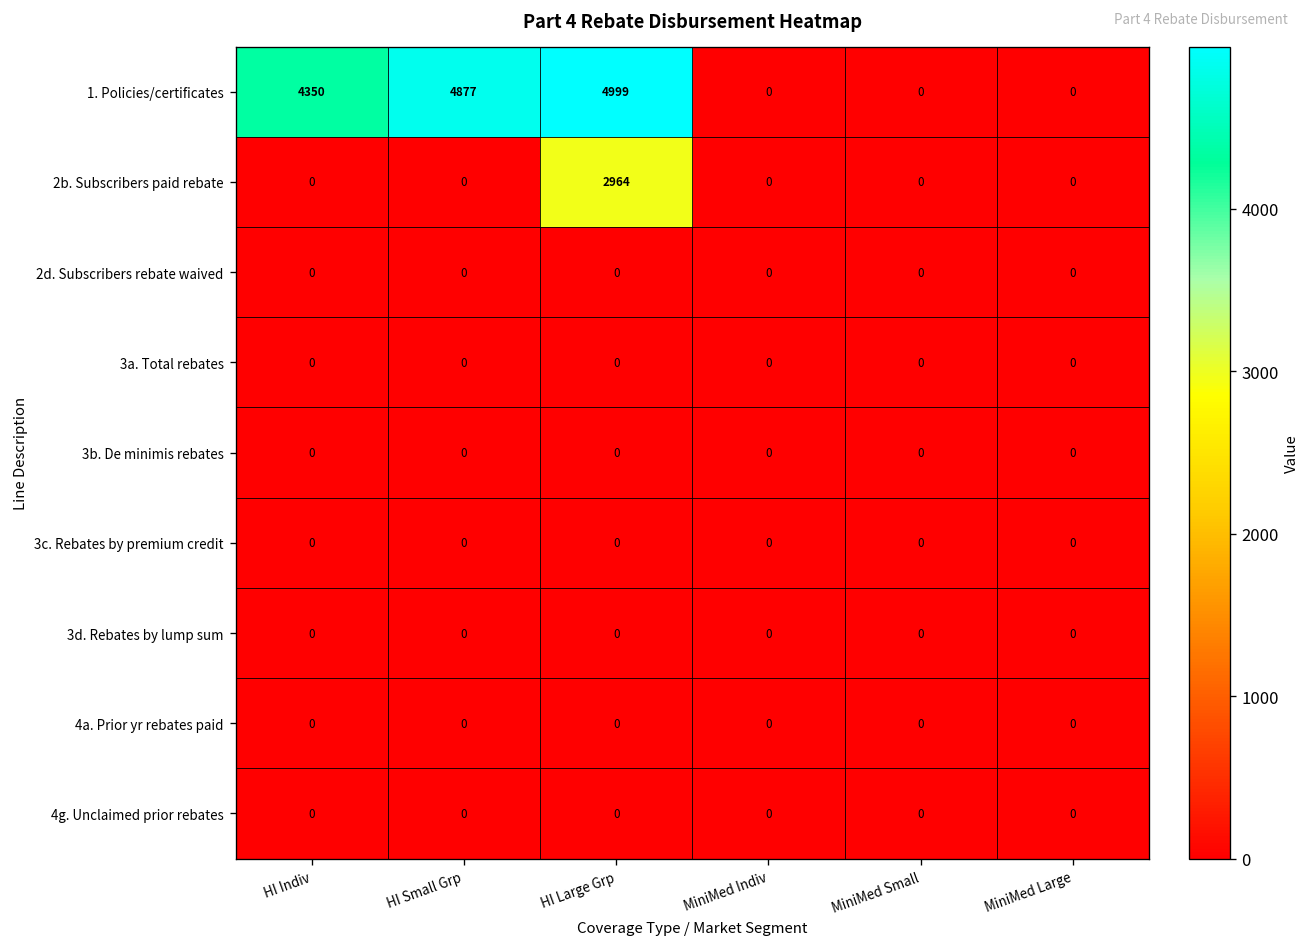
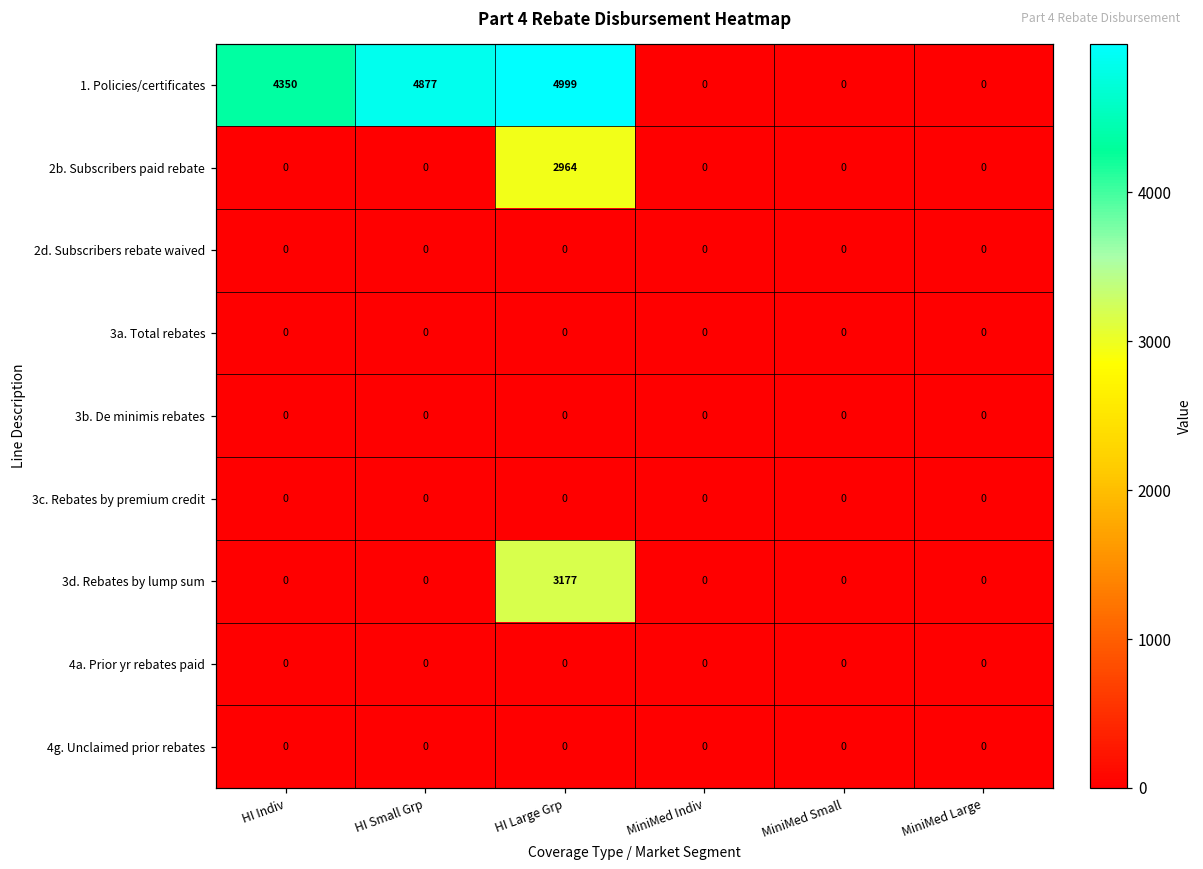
3d. Rebates by lump sum, HI Large Grp: 0 -> 3177
